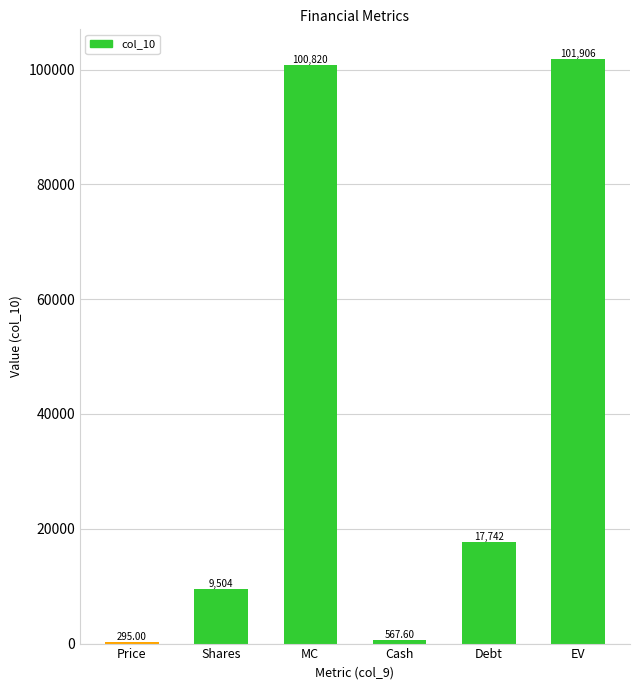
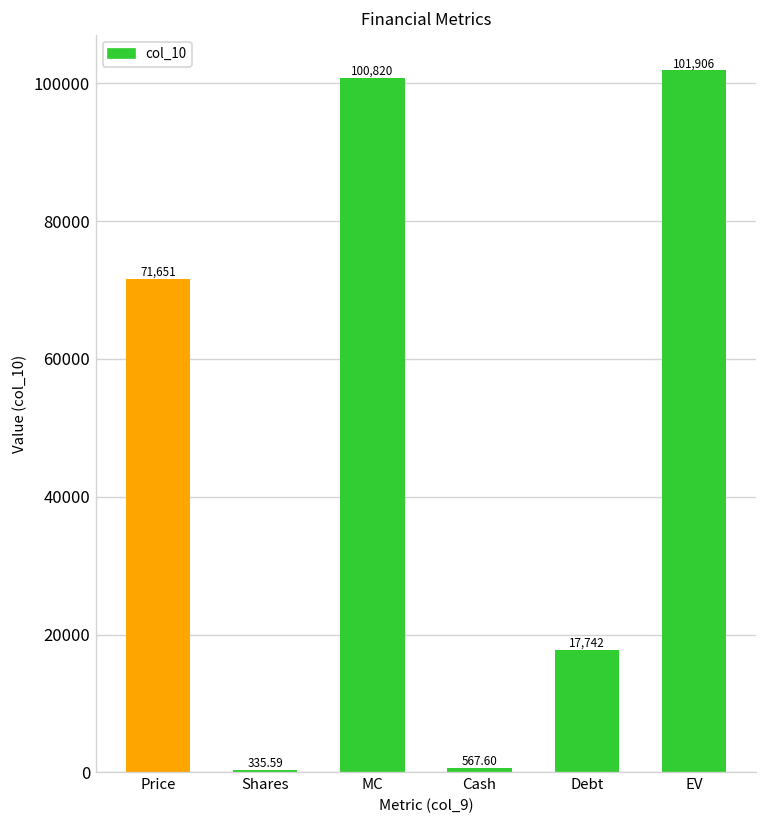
Price: 295.00 -> 71,651
Shares: 9,504 -> 335.59
